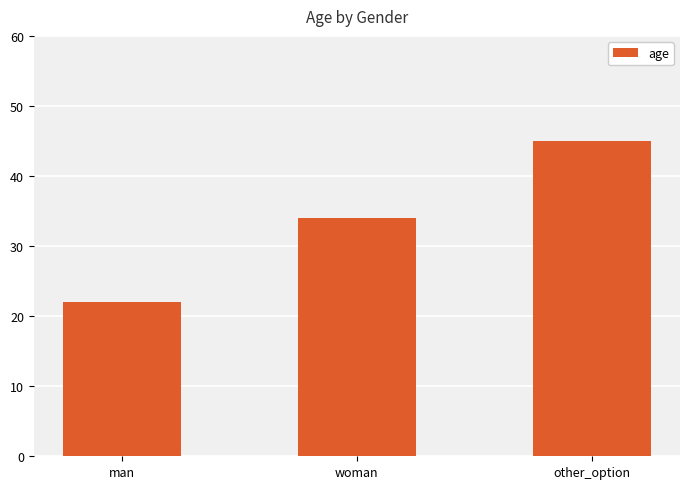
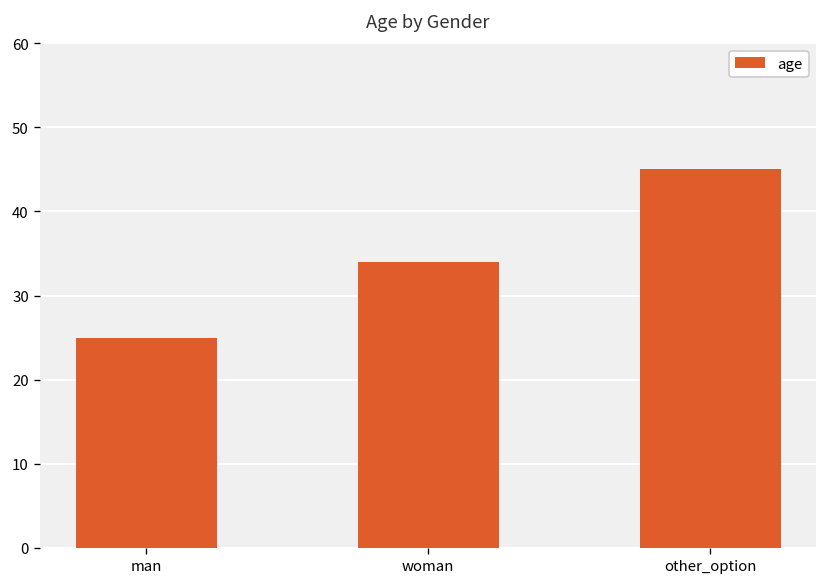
man: 22 -> 25
